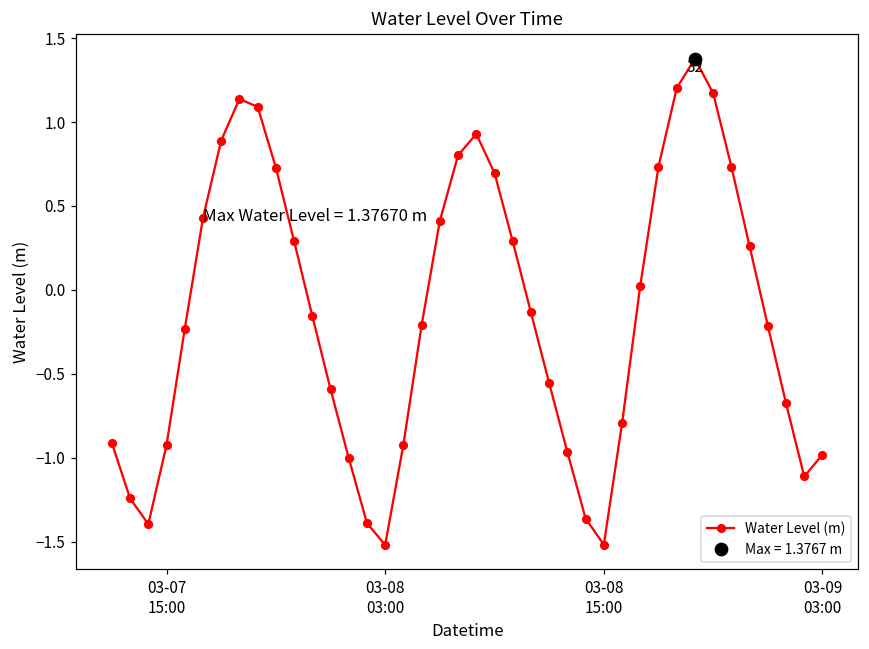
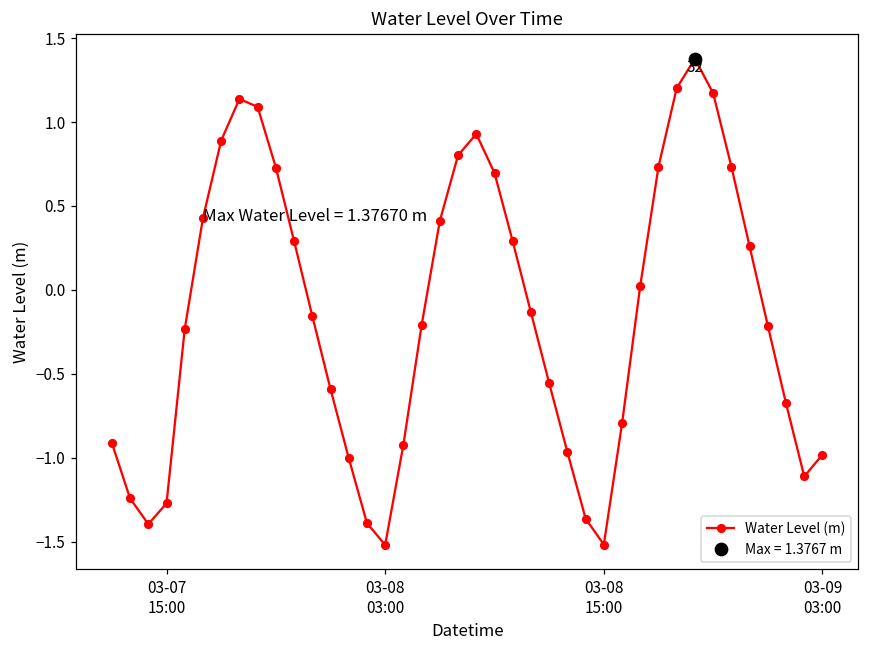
Water Level (m), 03-07 15:00: -0.92 -> -1.27
